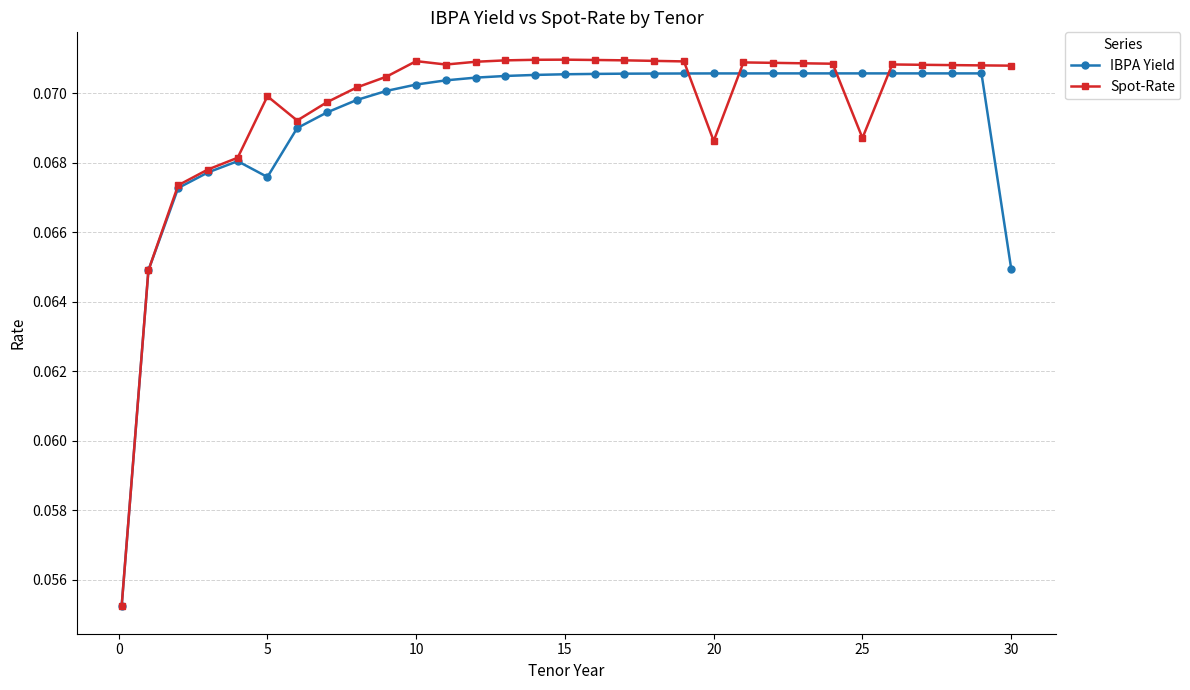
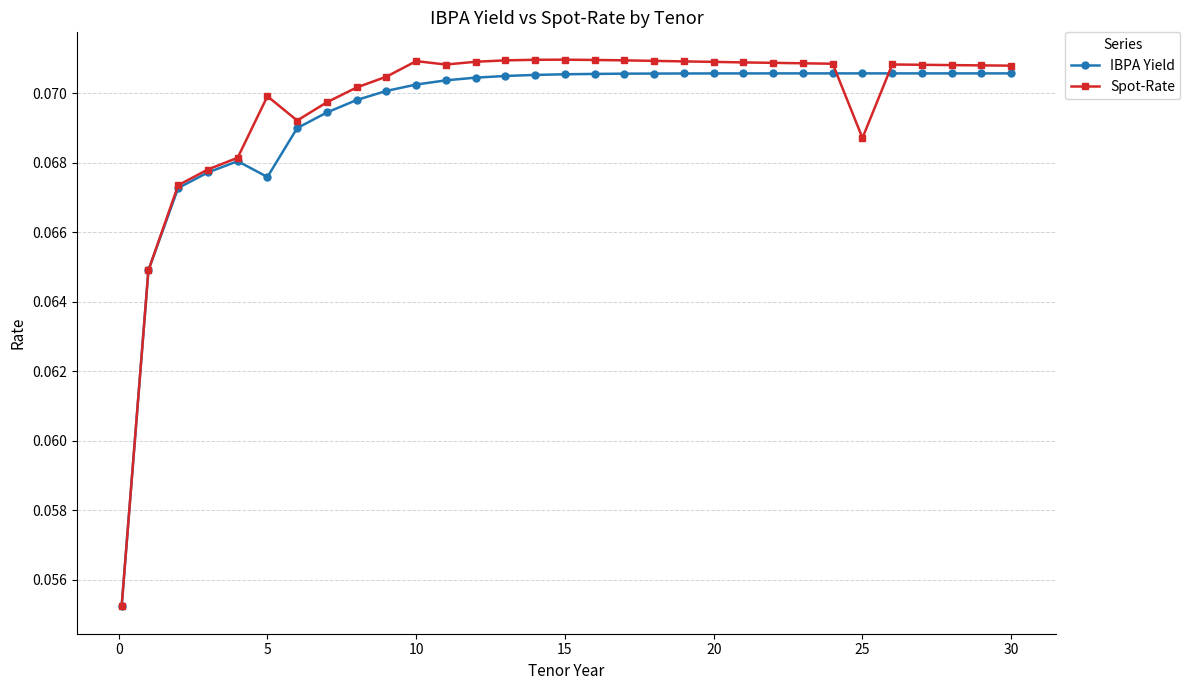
Spot-Rate, 20: 0.0686 -> 0.0709
IBPA Yield, 30: 0.0649 -> 0.0706
